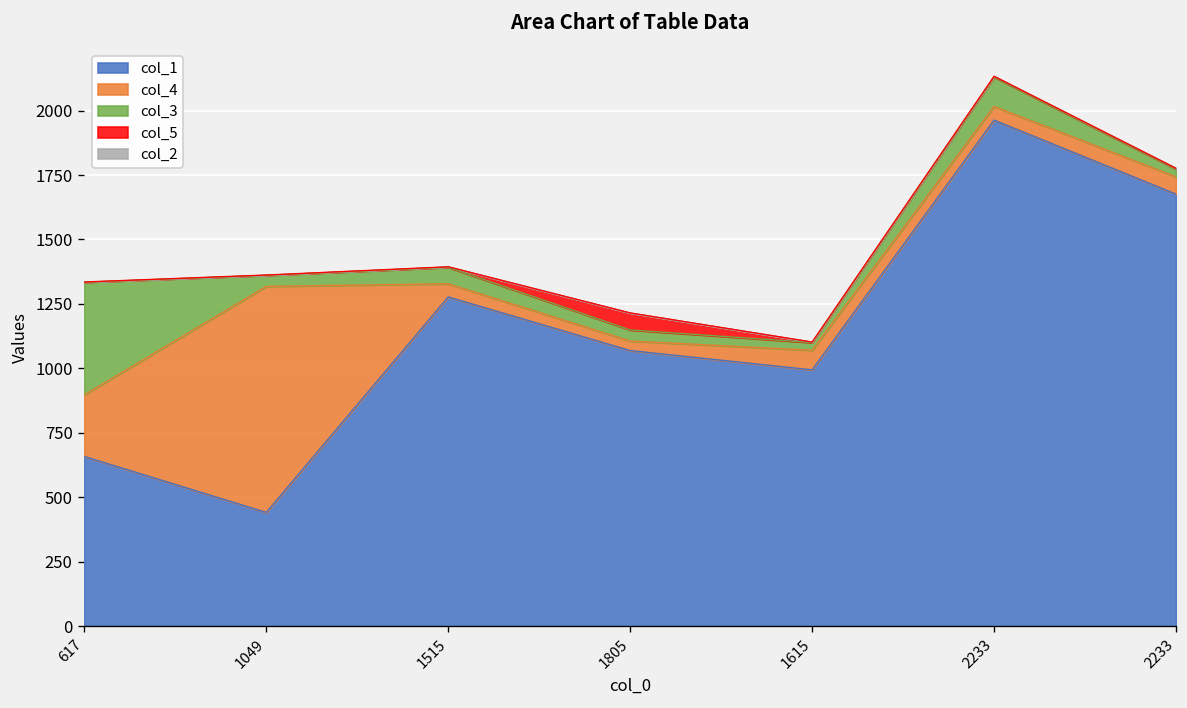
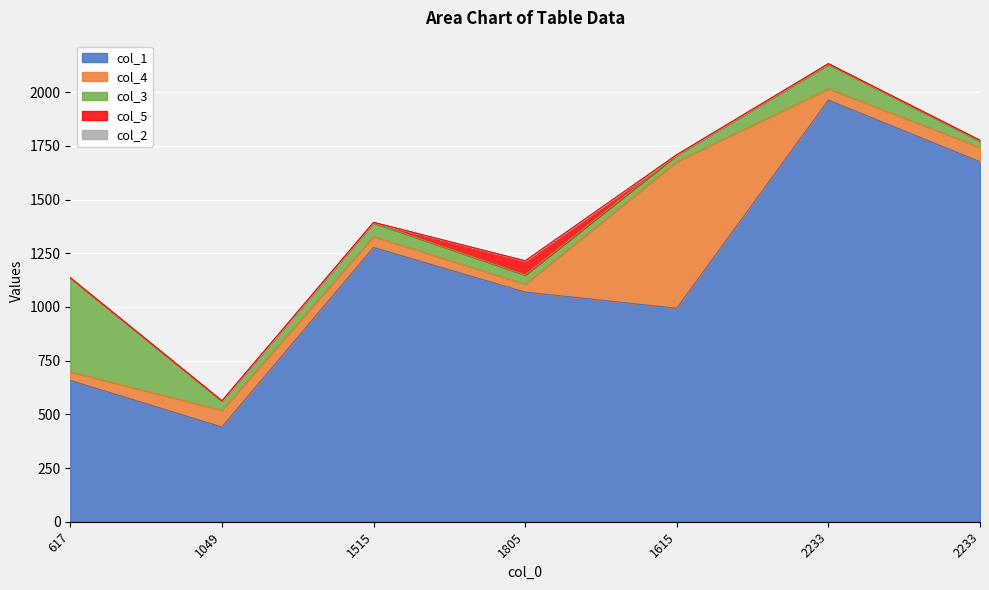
col_4, 617: 240 -> 40
col_4, 1049: 880 -> 80
col_4, 1615: 80 -> 680
